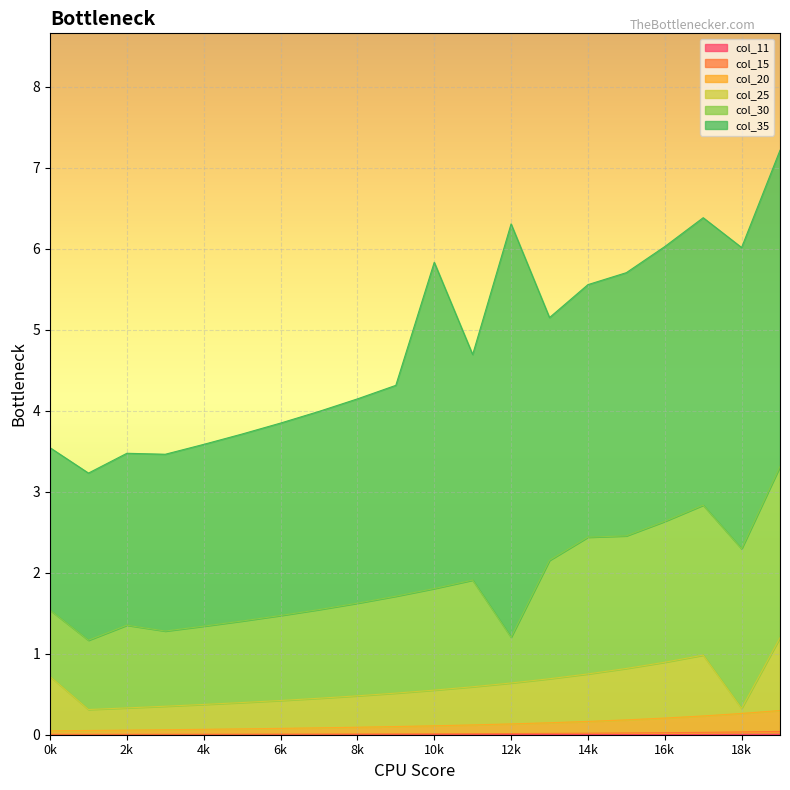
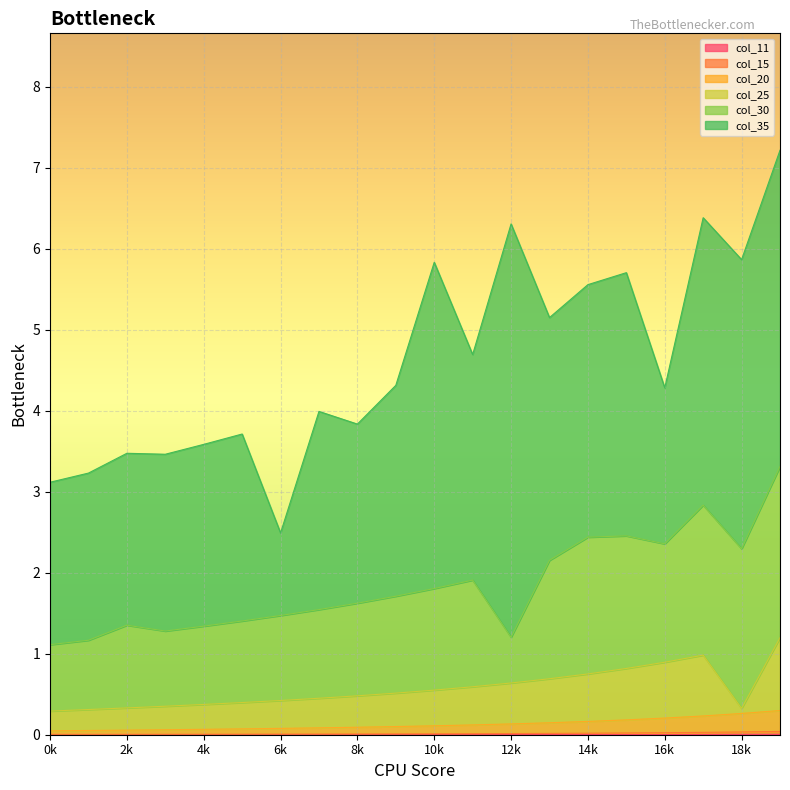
col_25, 0k: 0.7 -> 0.2
col_35, 6k: 2.4 -> 1.0
col_35, 8k: 2.5 -> 2.2
col_30, 16k: 1.7 -> 1.5
col_35, 16k: 3.4 -> 1.9
col_35, 18k: 3.7 -> 3.6
